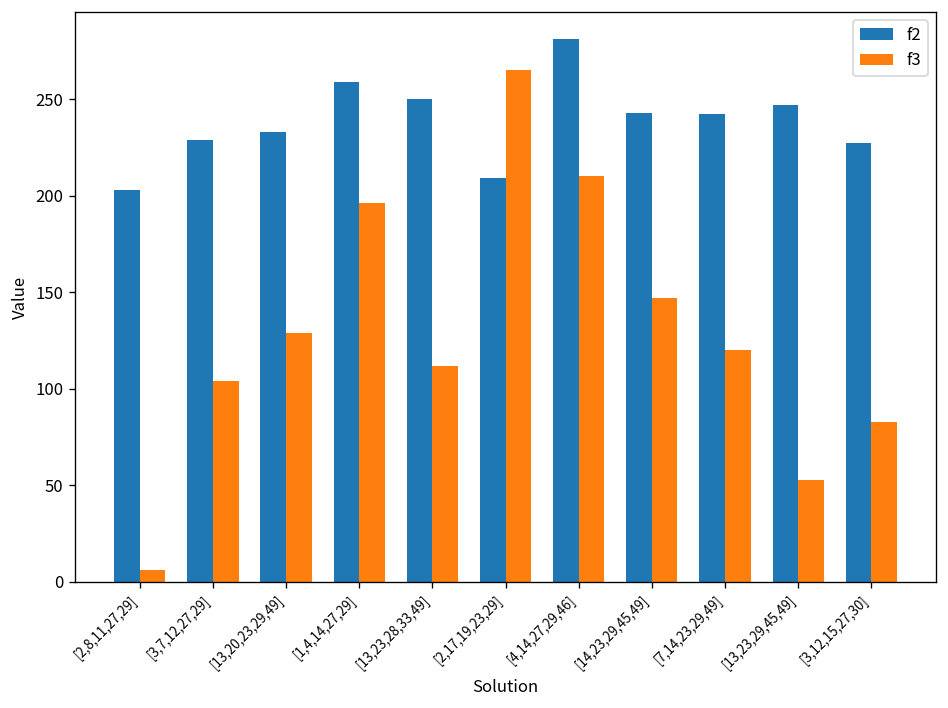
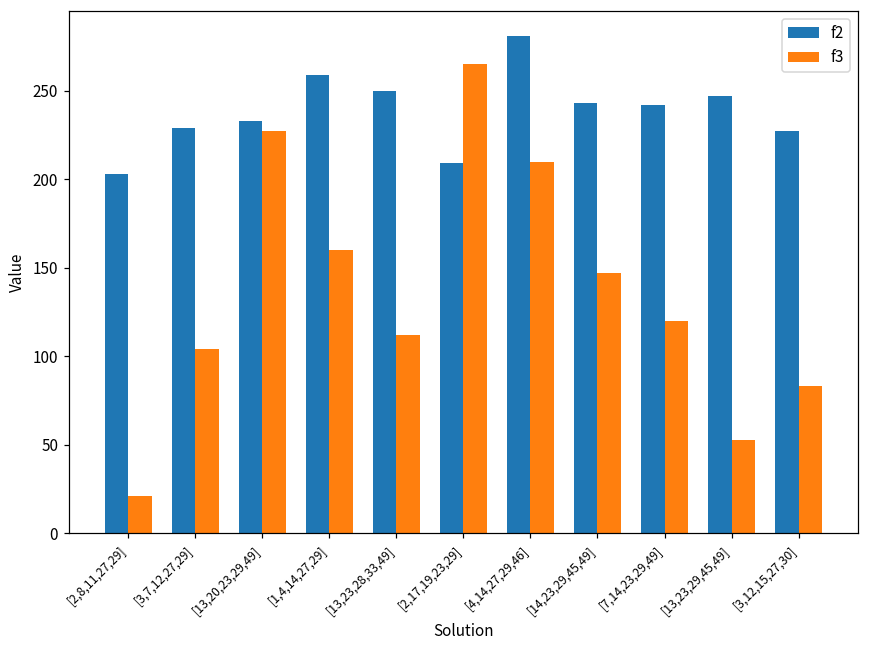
f3, [2,8,11,27,29]: 6 -> 21
f3, [13,20,23,29,49]: 129 -> 227
f3, [1,4,14,27,29]: 196 -> 160
